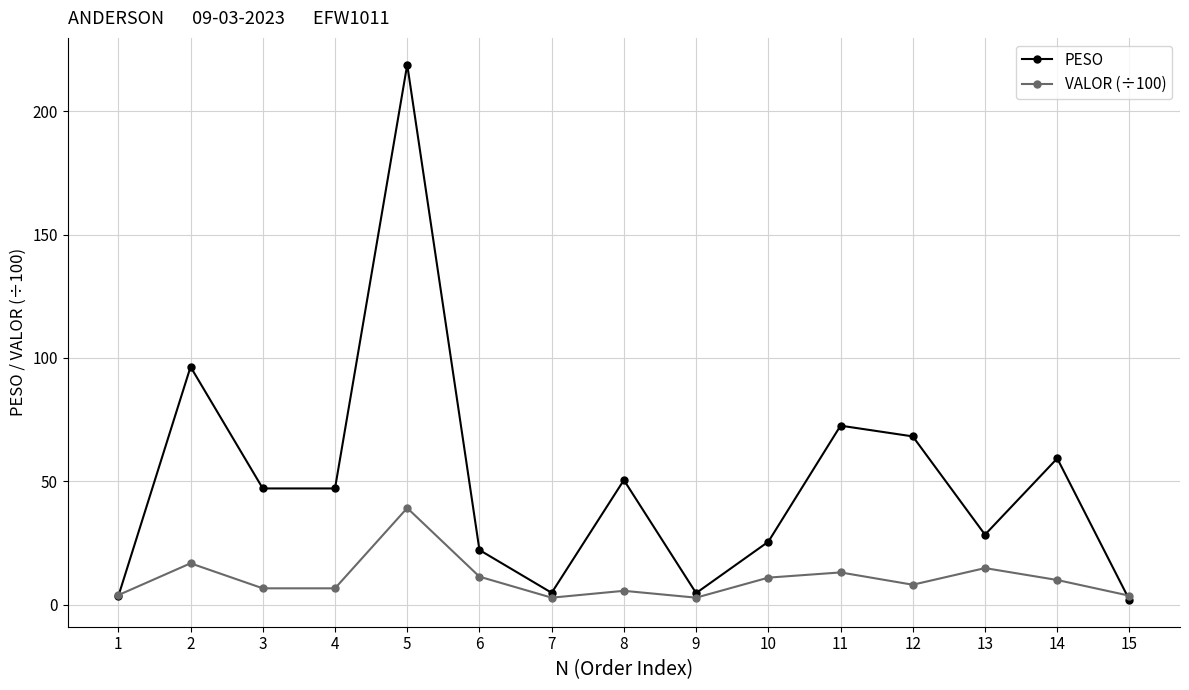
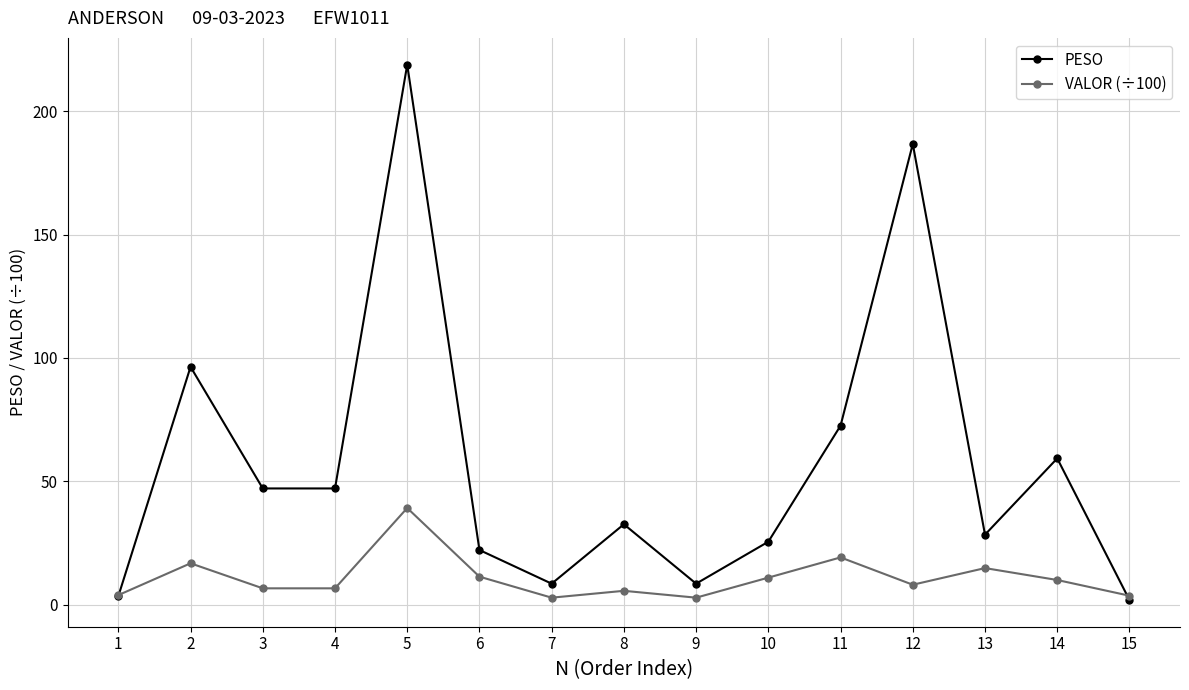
PESO, 7: 5 -> 9
PESO, 8: 51 -> 33
PESO, 9: 5 -> 9
VALOR (÷100), 11: 13 -> 19
PESO, 12: 68 -> 187
